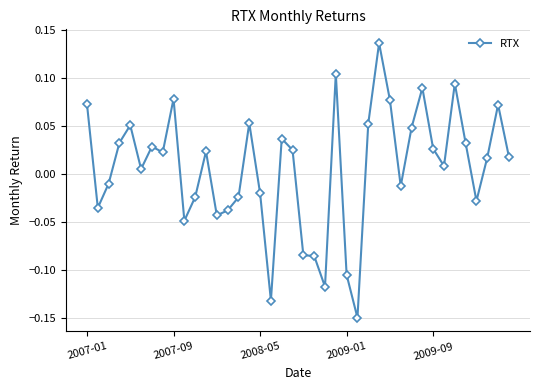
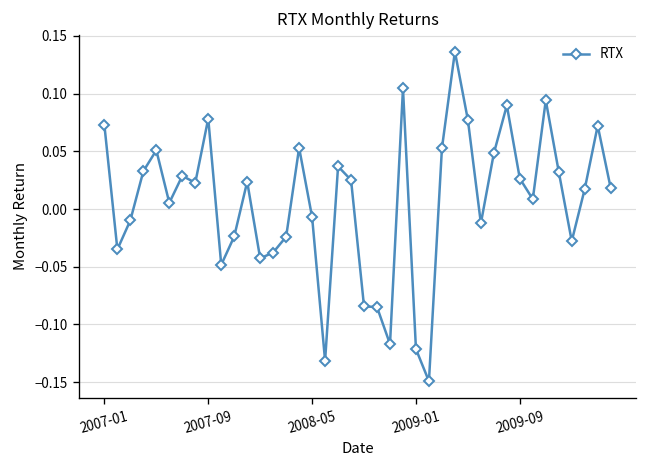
2008-05: -0.02 -> -0.01
2009-01: -0.10 -> -0.12
